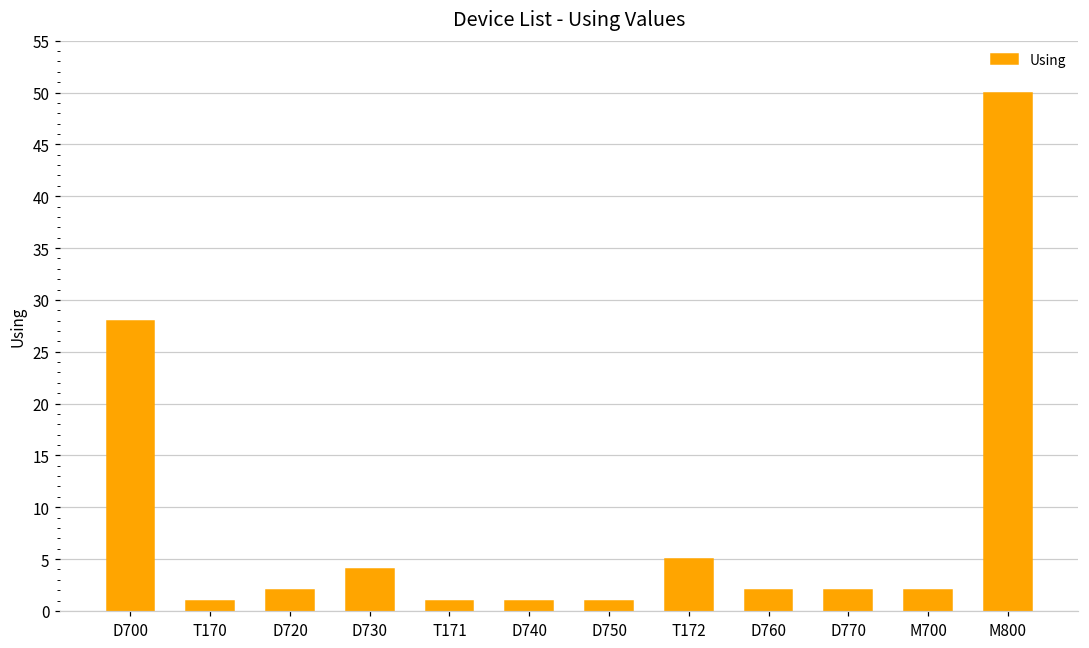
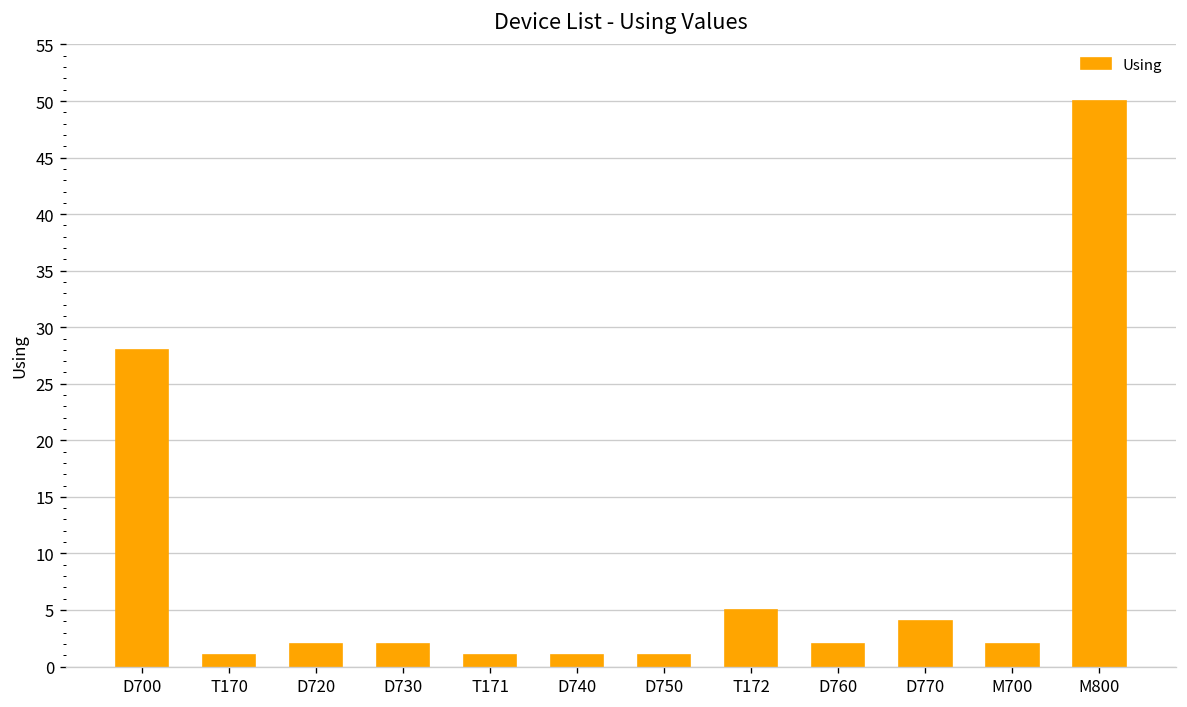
D730: 4 -> 2
D770: 2 -> 4
